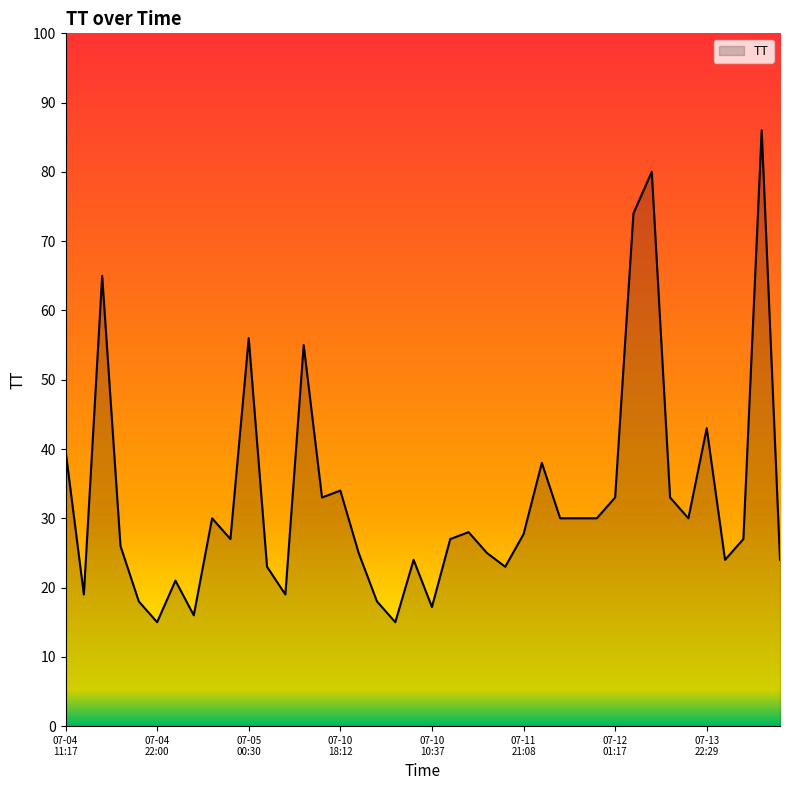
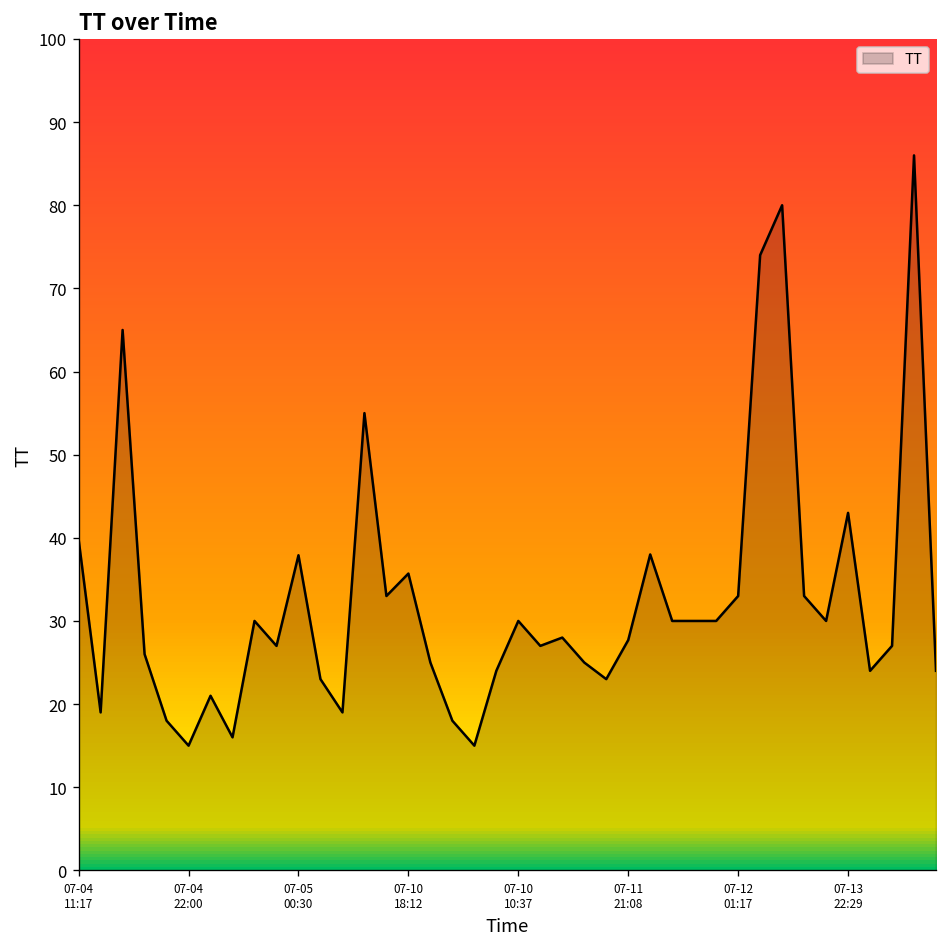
07-05 00:30: 56 -> 38
07-10 18:12: 34 -> 36
07-10 10:37: 17 -> 30
